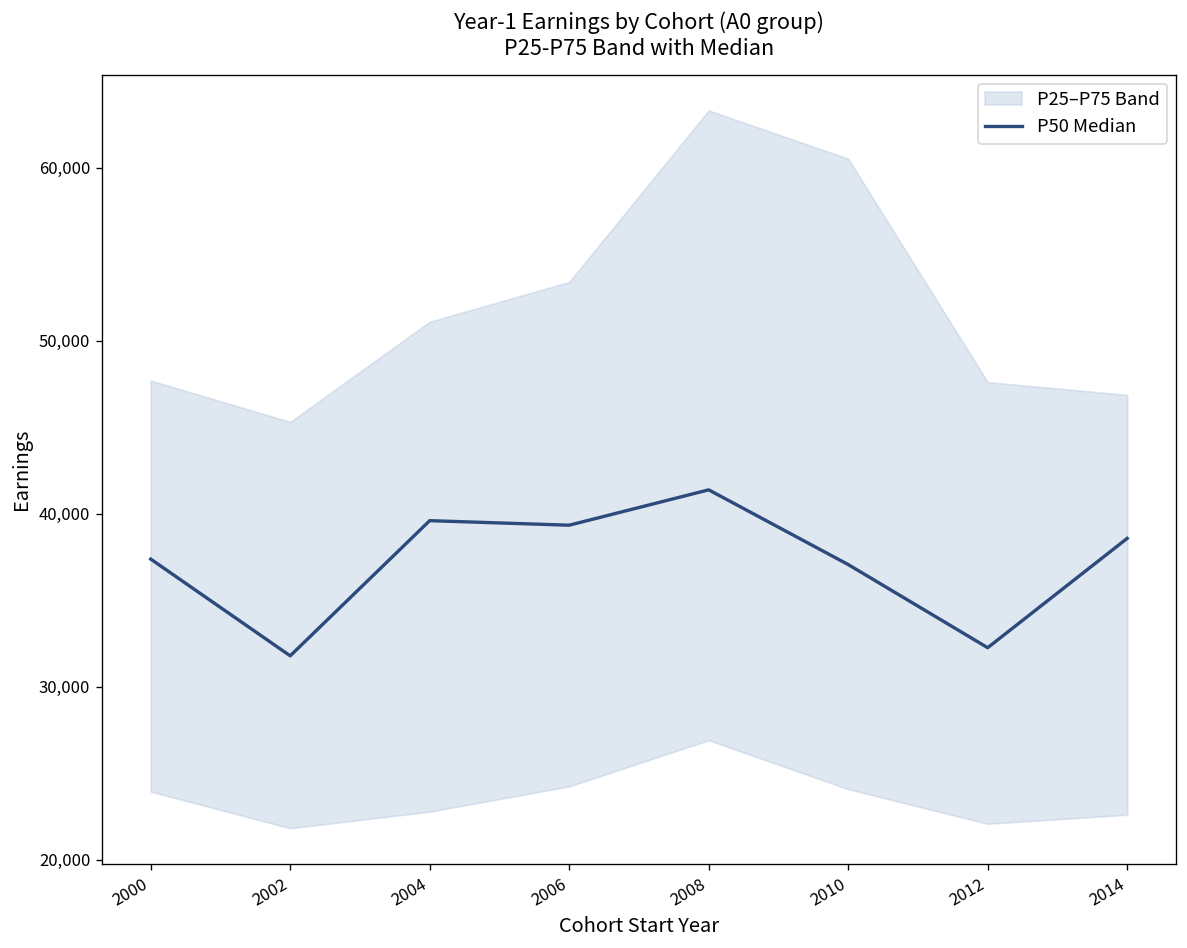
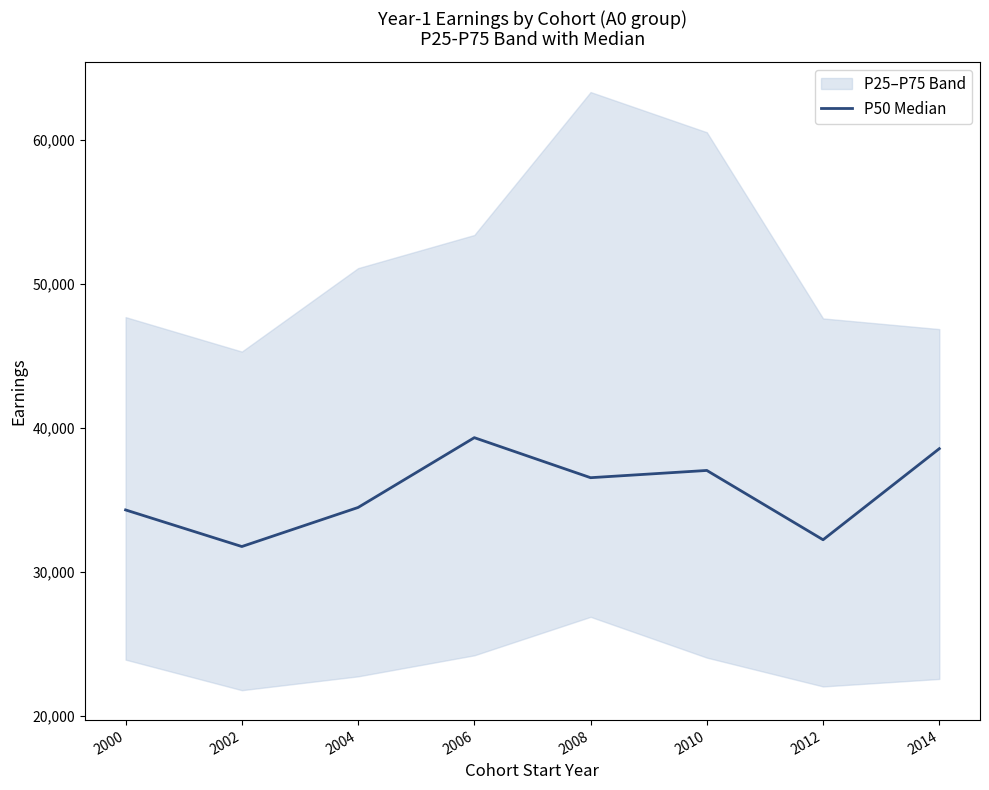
P50 Median, 2000: 37,400 -> 34,300
P50 Median, 2004: 39,600 -> 34,500
P50 Median, 2008: 41,400 -> 36,600
